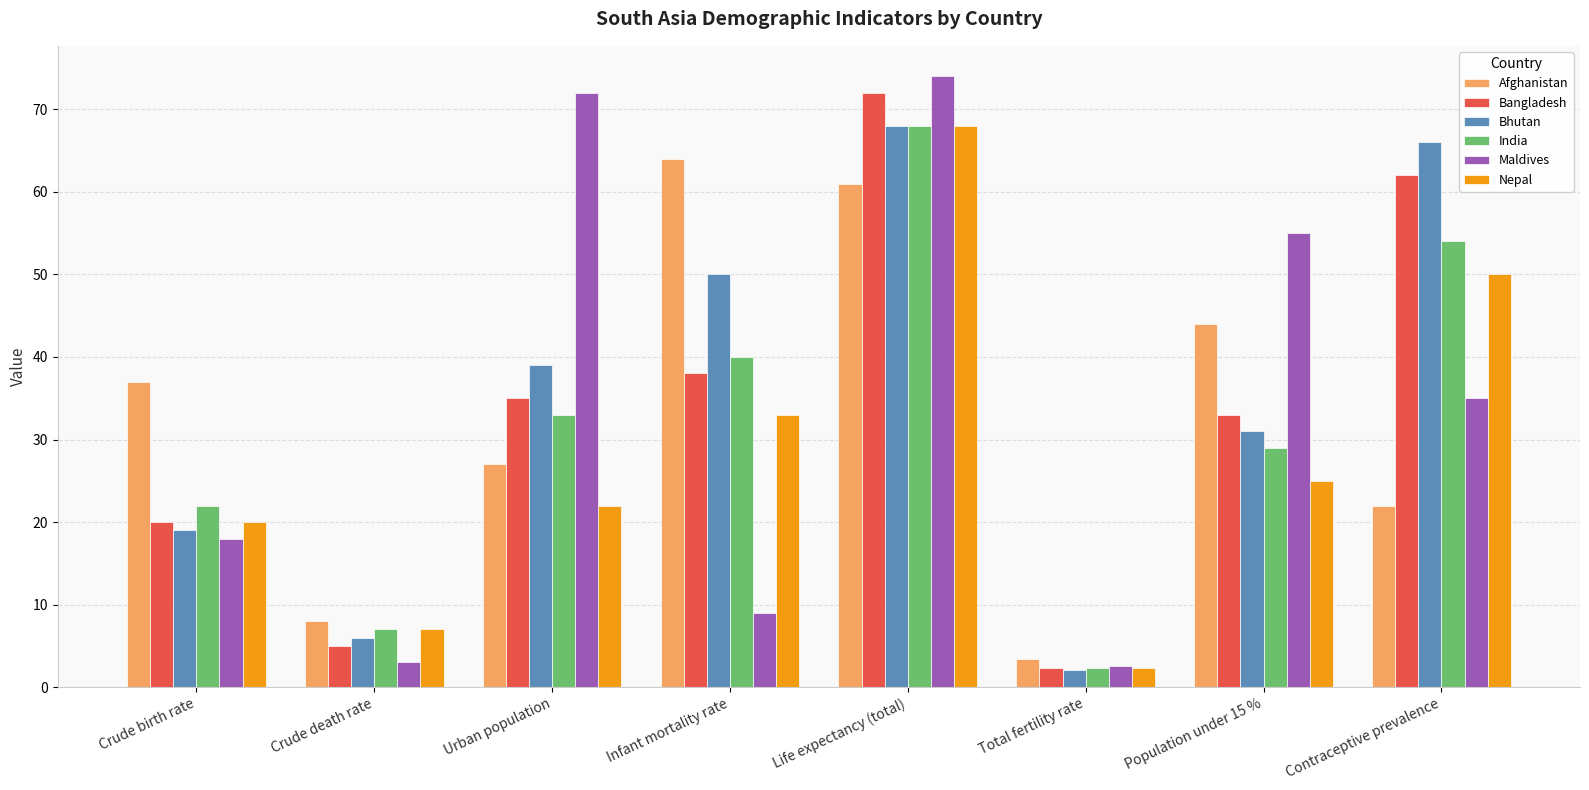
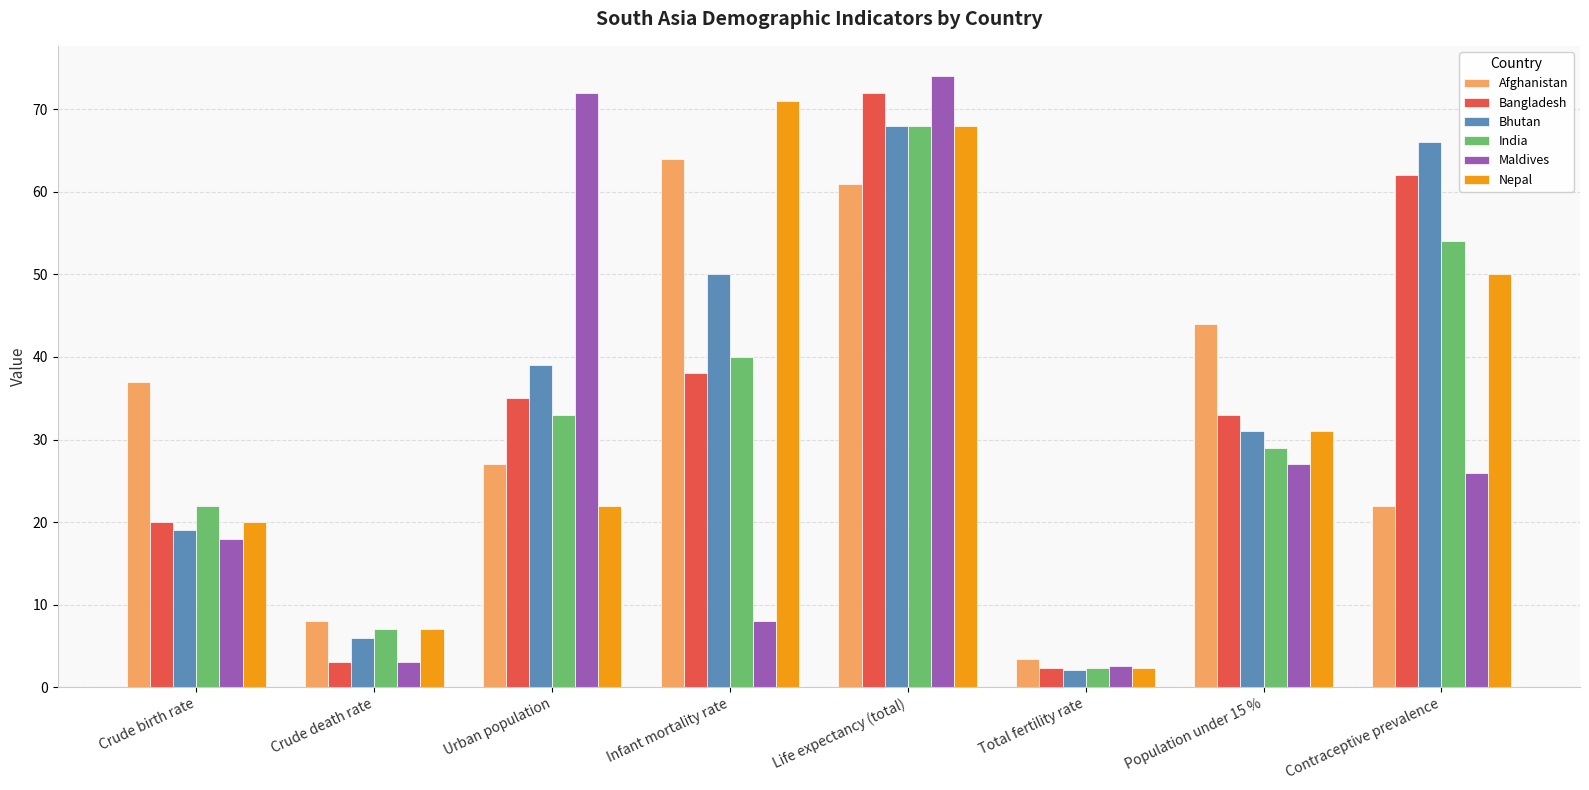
Bangladesh, Crude death rate: 5 -> 3
Maldives, Infant mortality rate: 9 -> 8
Nepal, Infant mortality rate: 33 -> 71
Maldives, Population under 15 %: 55 -> 27
Nepal, Population under 15 %: 25 -> 31
Maldives, Contraceptive prevalence: 35 -> 26
